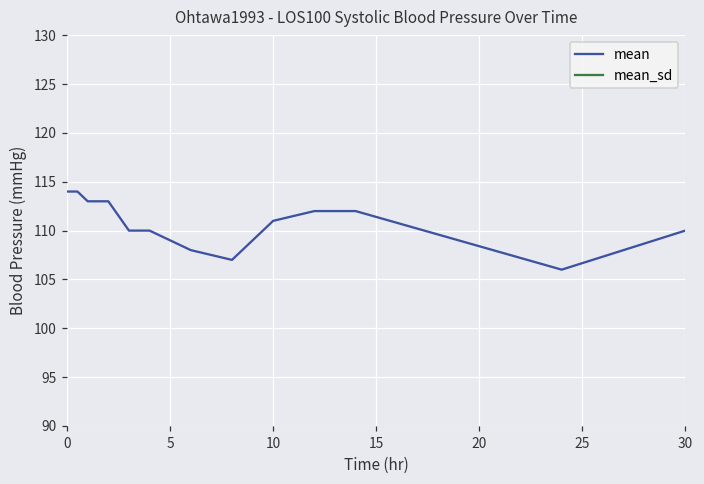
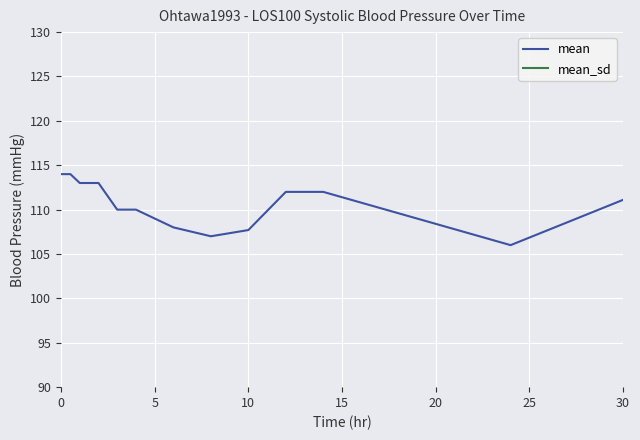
mean, 10: 111 -> 108
mean, 30: 110 -> 111
